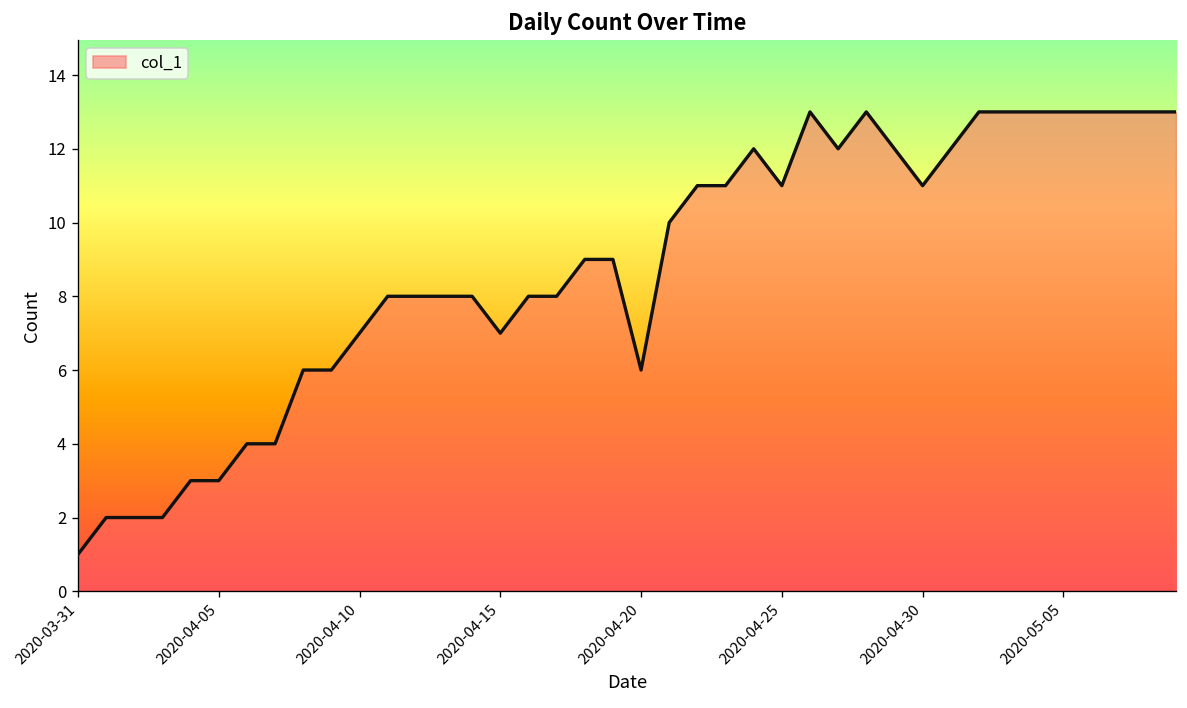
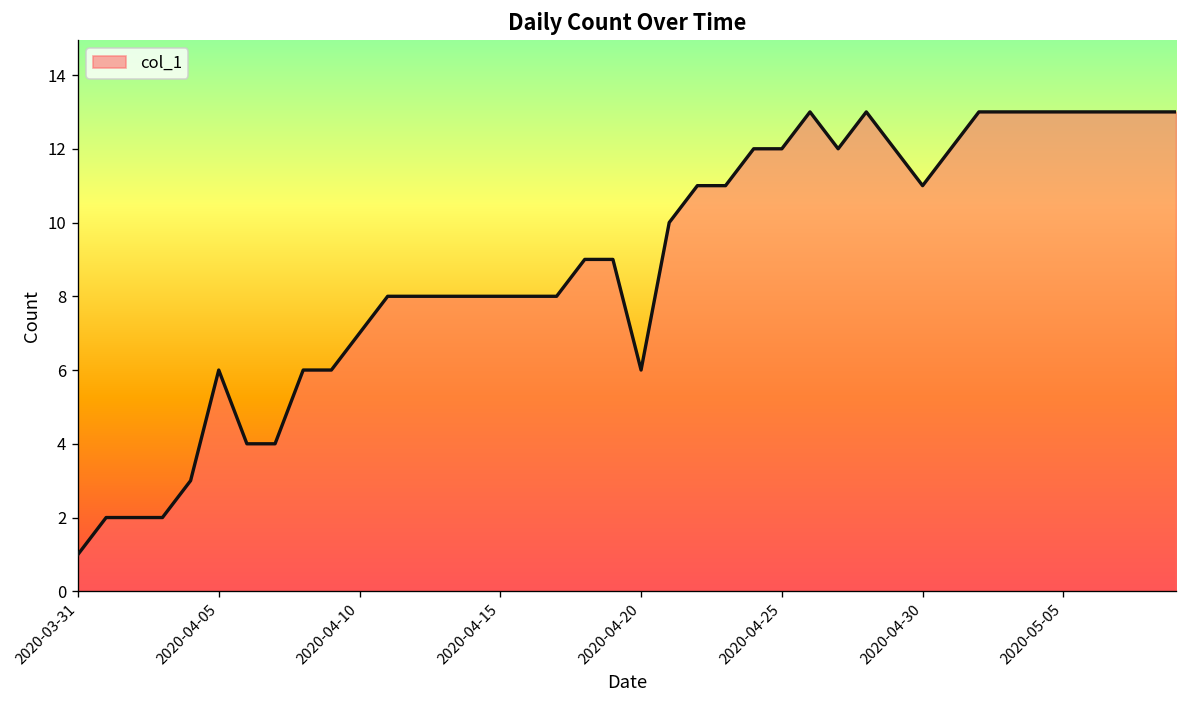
2020-04-05: 3 -> 6
2020-04-15: 7 -> 8
2020-04-25: 11 -> 12
